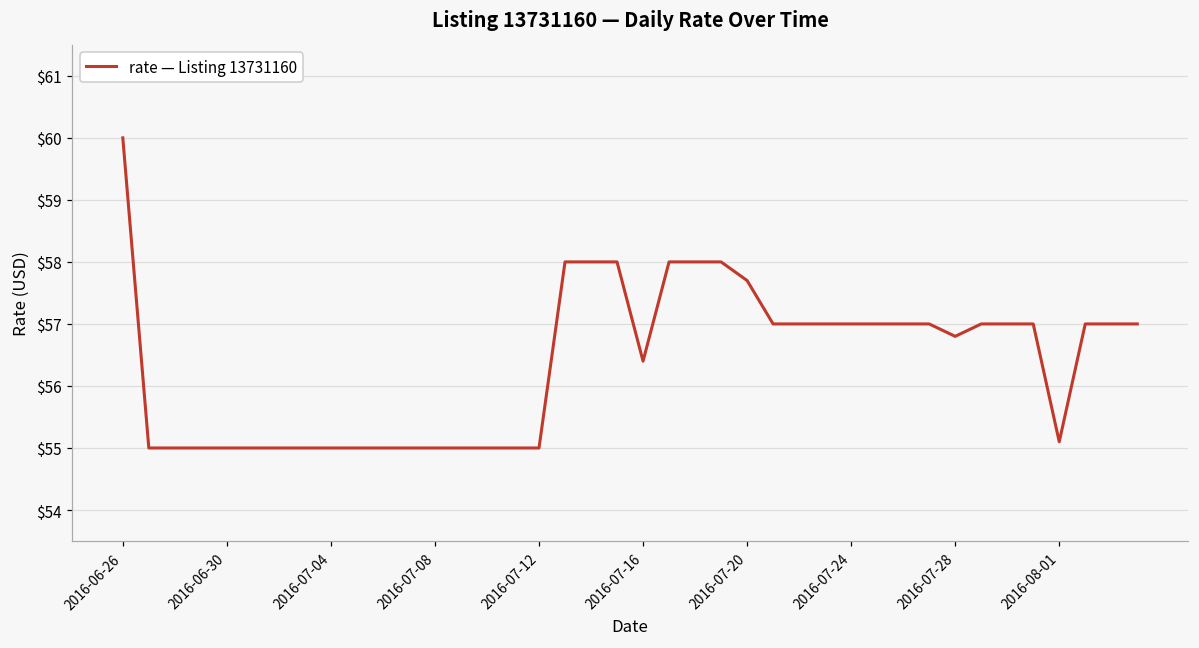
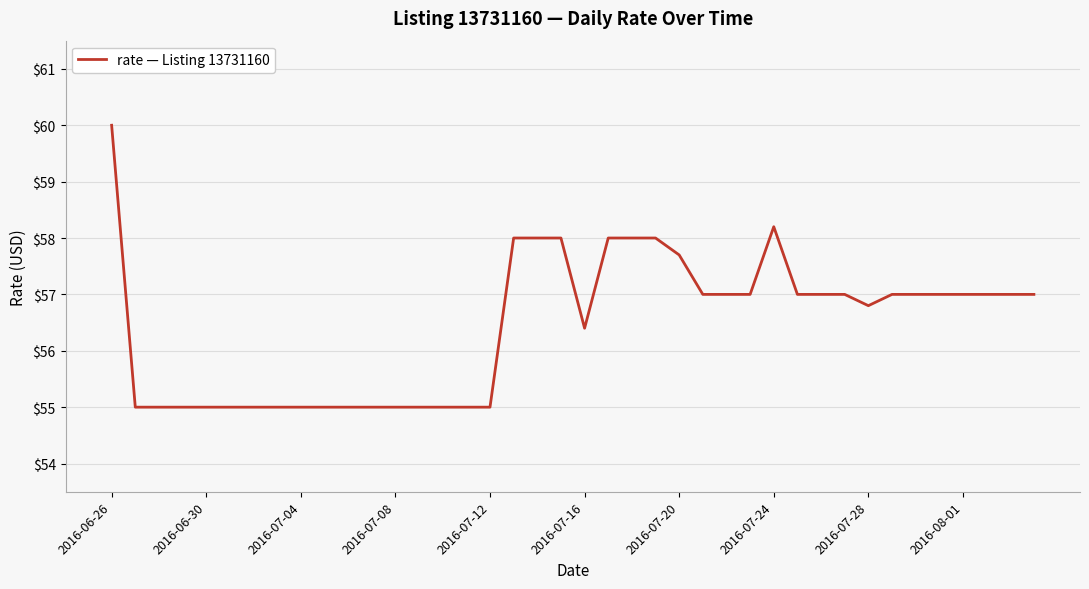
2016-07-24: $57.0 -> $58.2
2016-08-01: $55.1 -> $57.0
